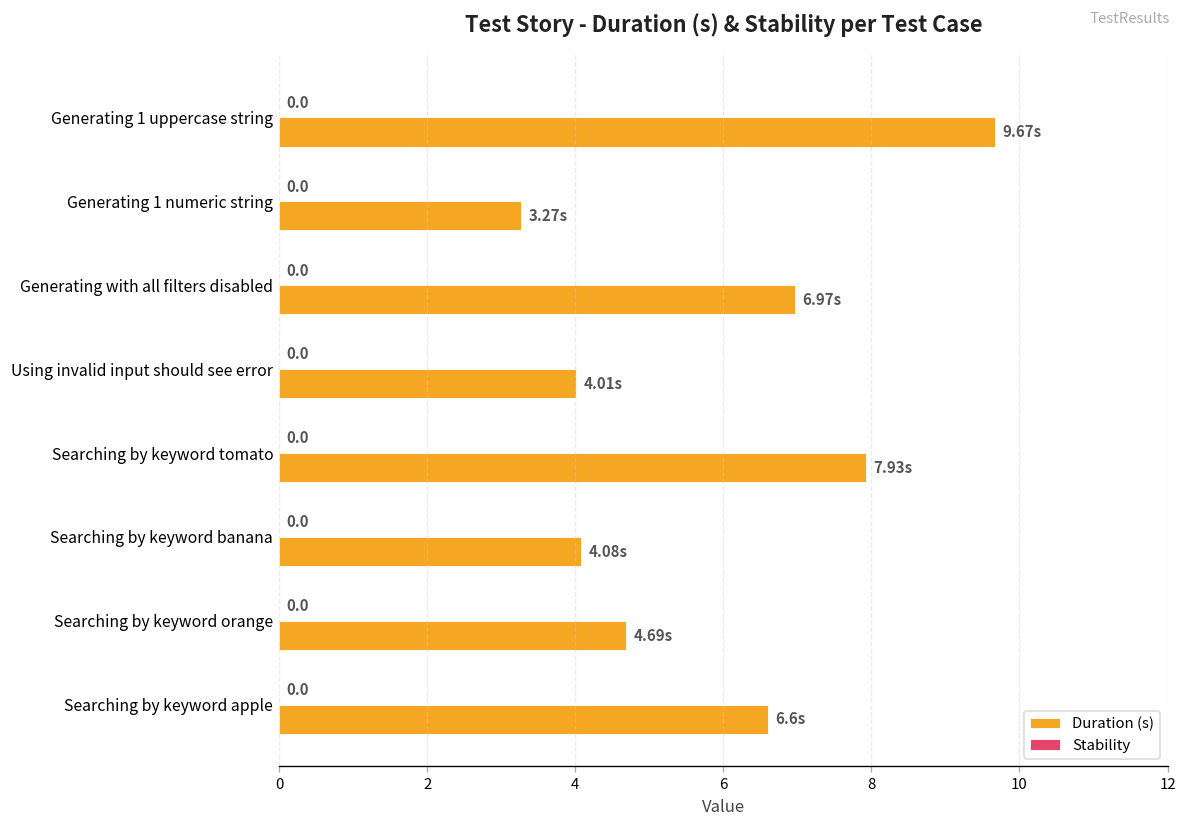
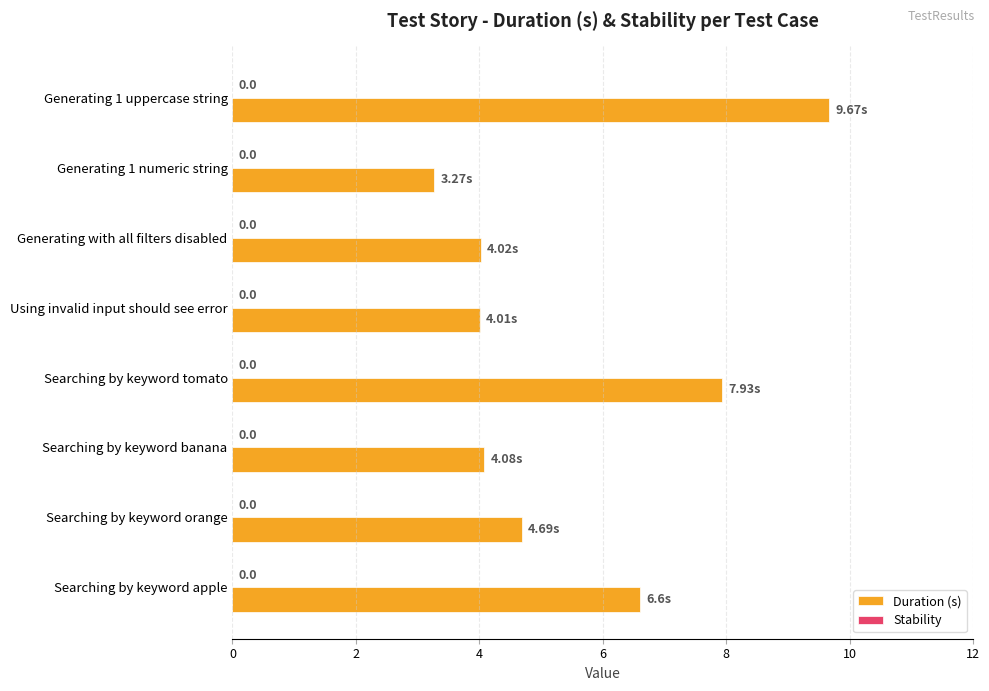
Duration (s), Generating with all filters disabled: 6.97s -> 4.02s
